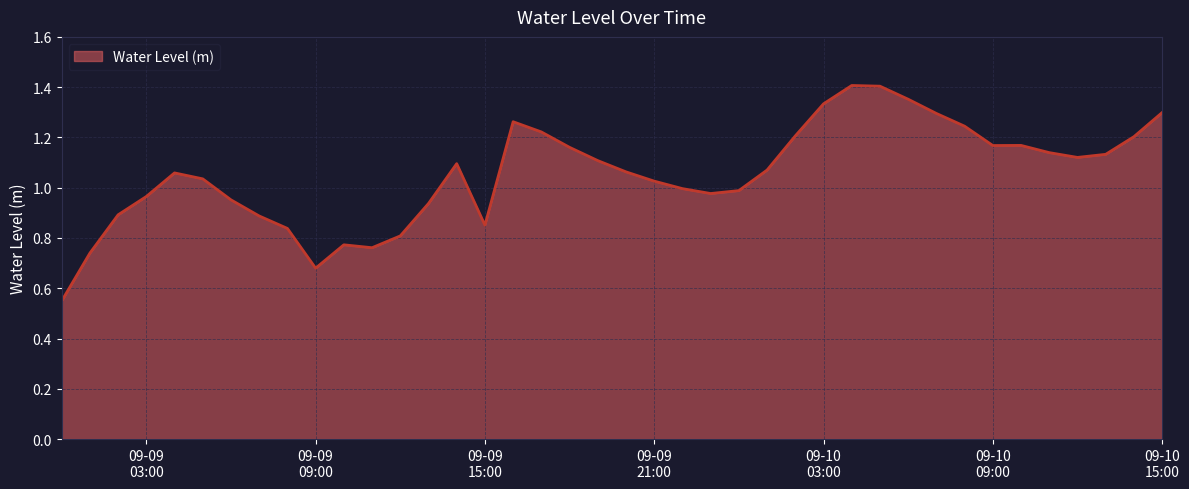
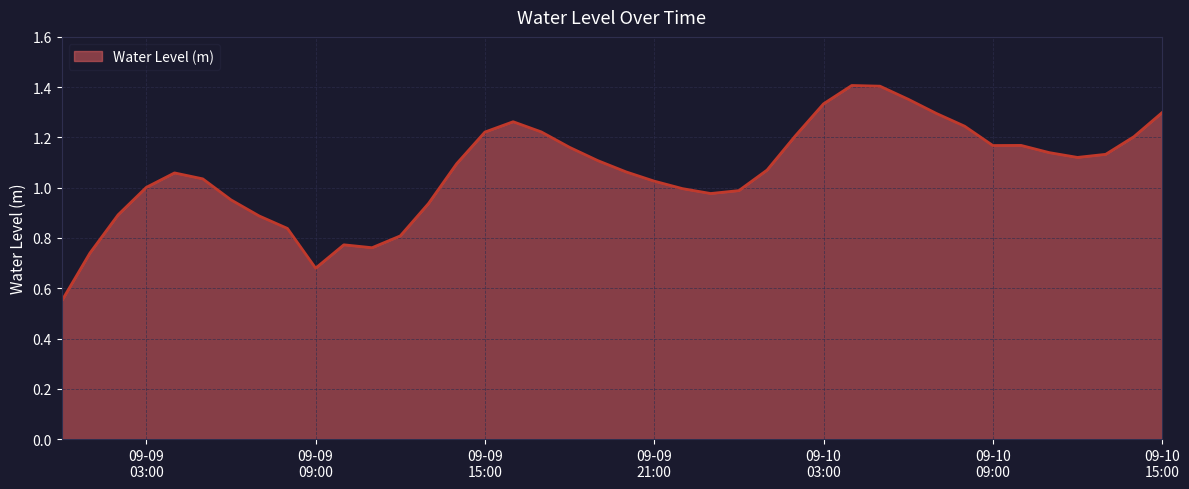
09-09 03:00: 0.96 -> 1.00
09-09 15:00: 0.85 -> 1.22
